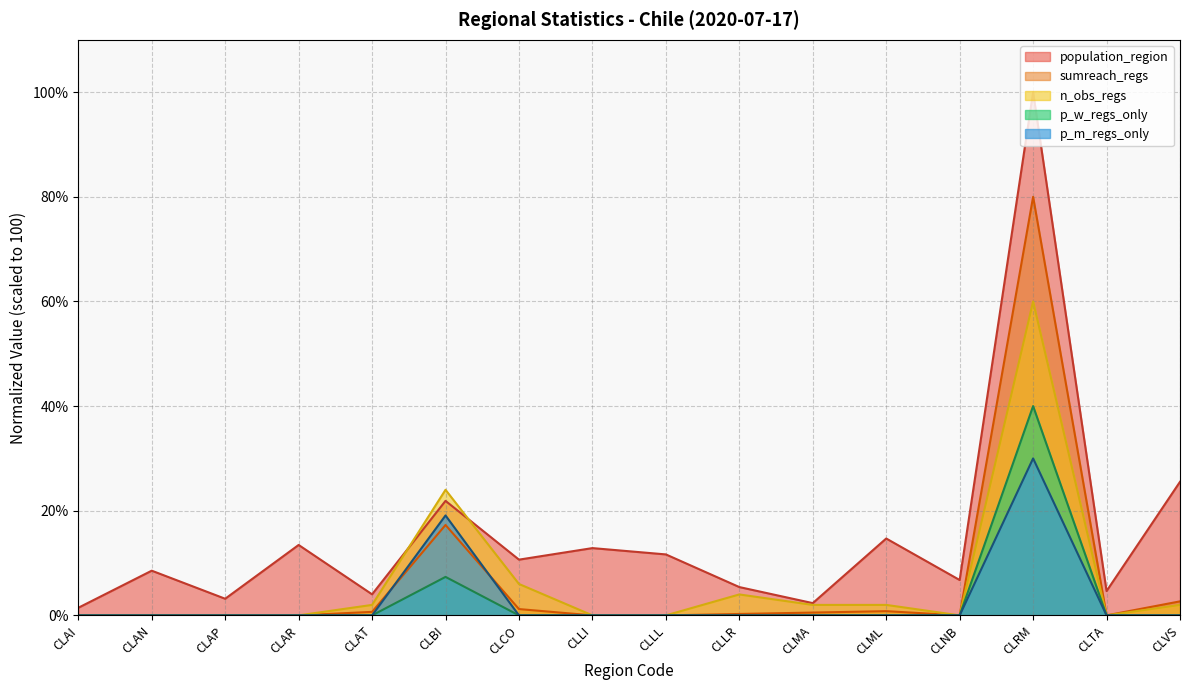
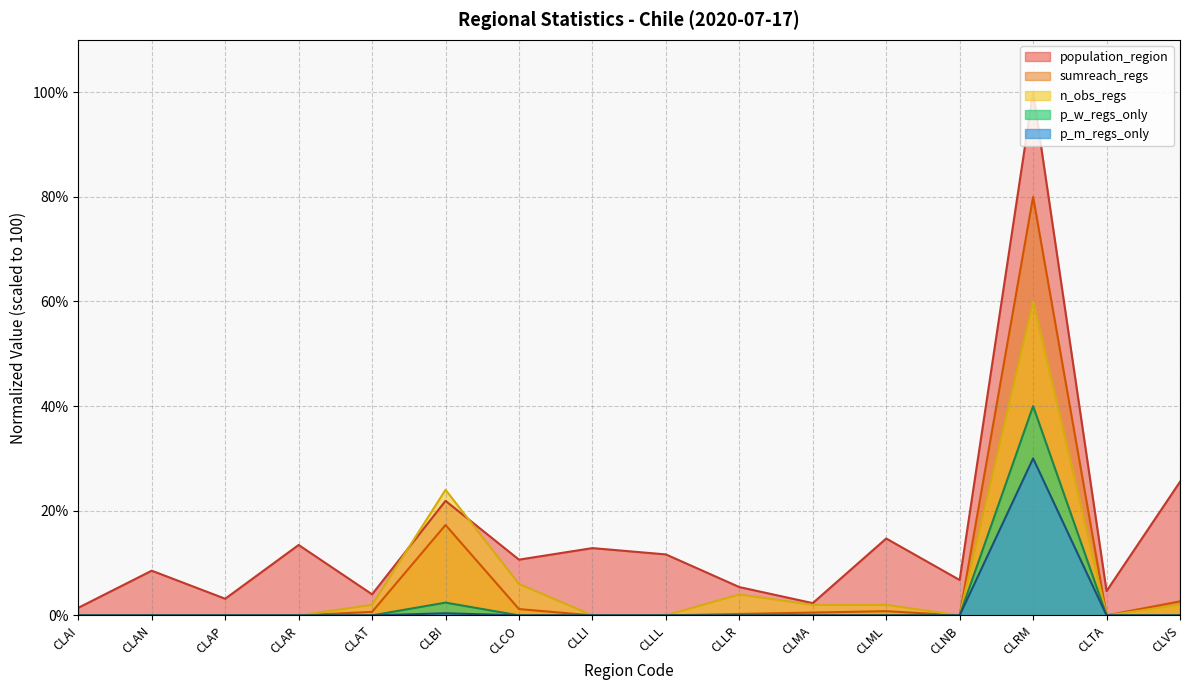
p_w_regs_only, CLBI: 7% -> 2%
p_m_regs_only, CLBI: 19% -> 0%
